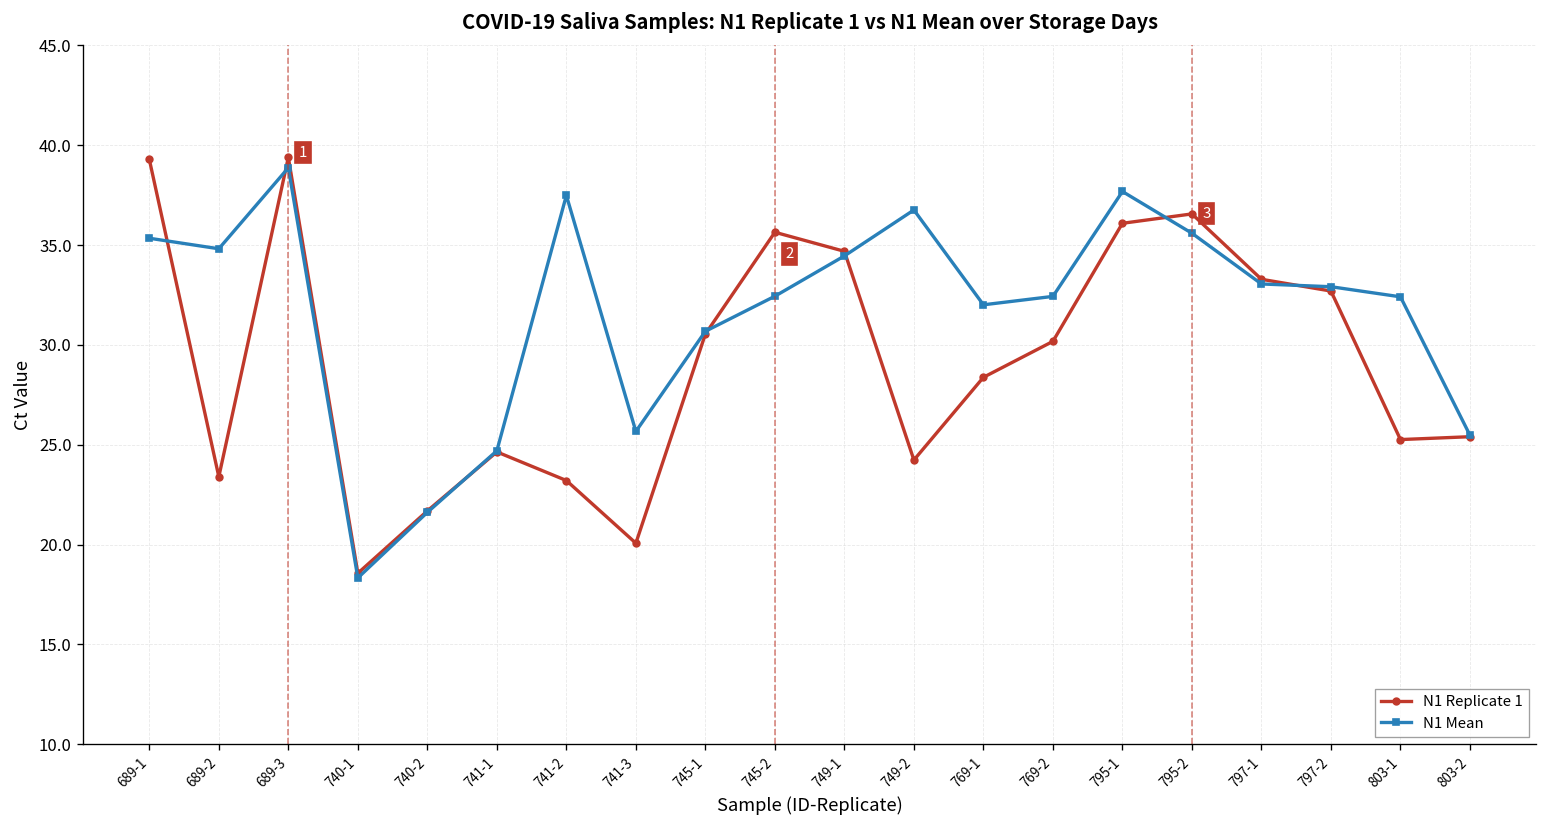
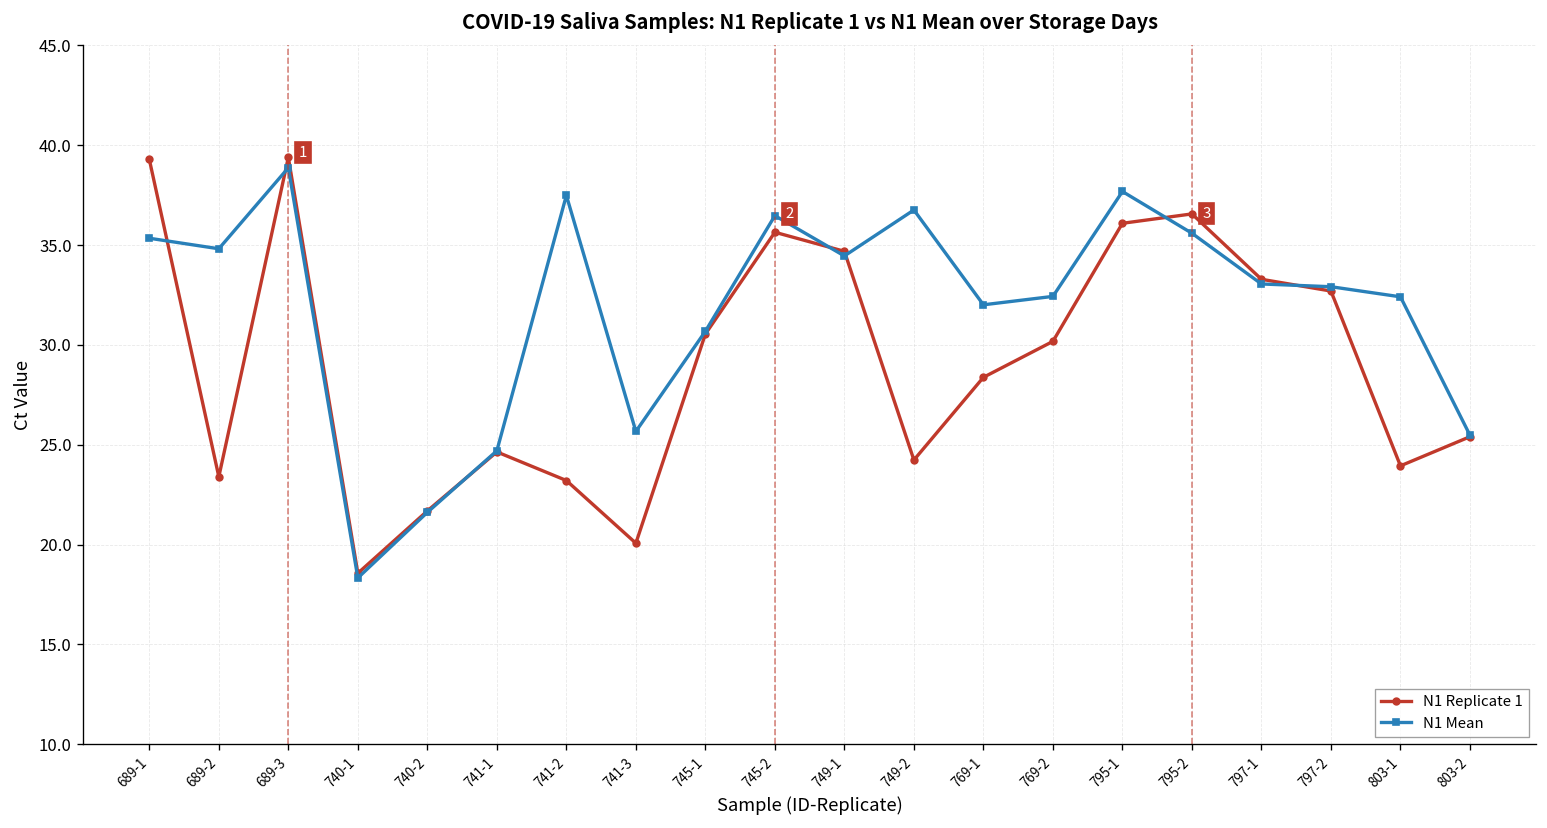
N1 Mean, 745-2: 32.4 -> 36.5
N1 Replicate 1, 803-1: 25.3 -> 23.9
